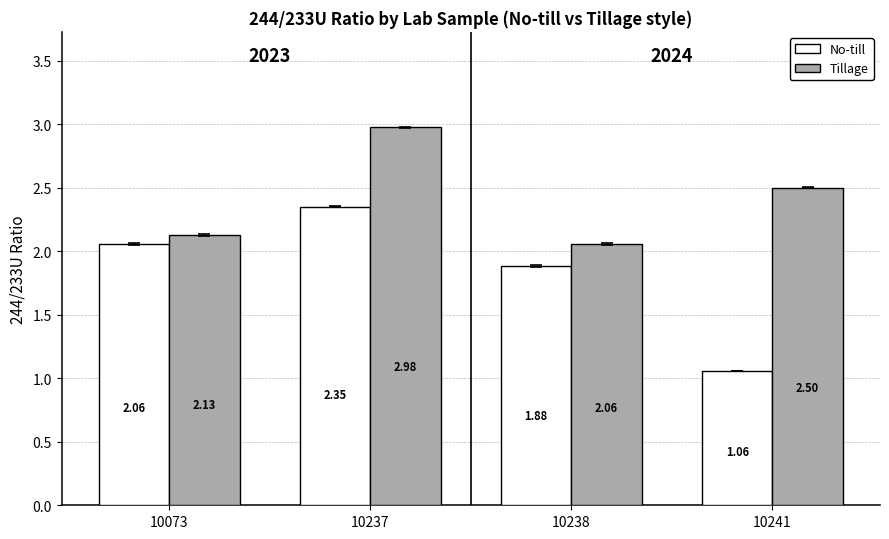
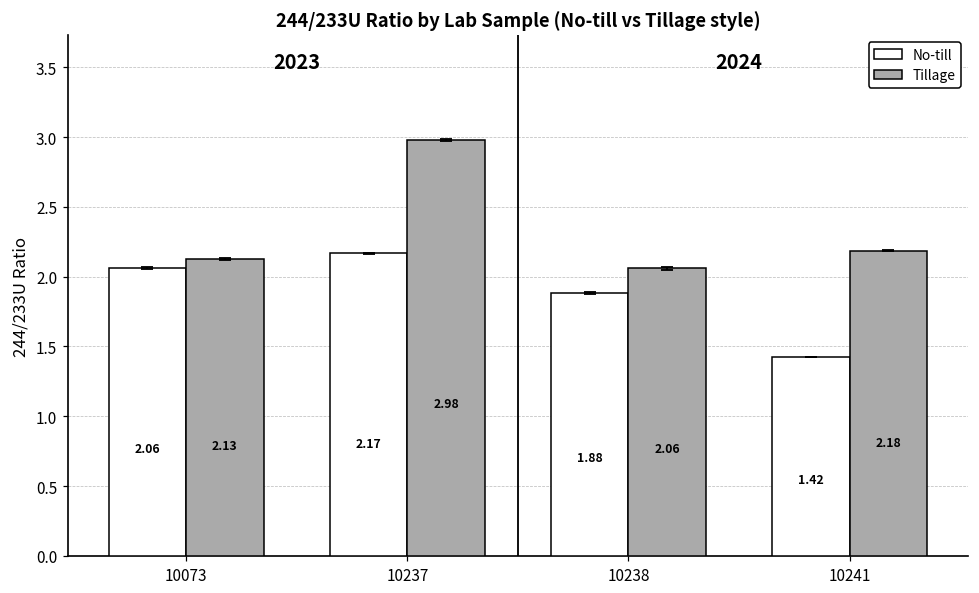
No-till, 10237: 2.35 -> 2.17
No-till, 10241: 1.06 -> 1.42
Tillage, 10241: 2.50 -> 2.18
